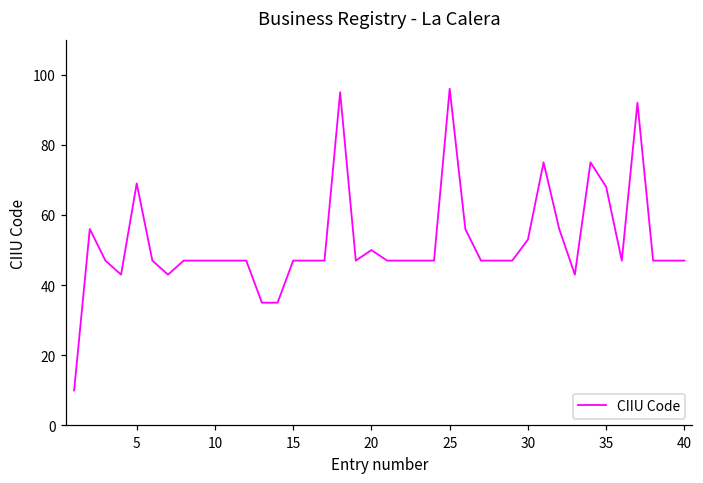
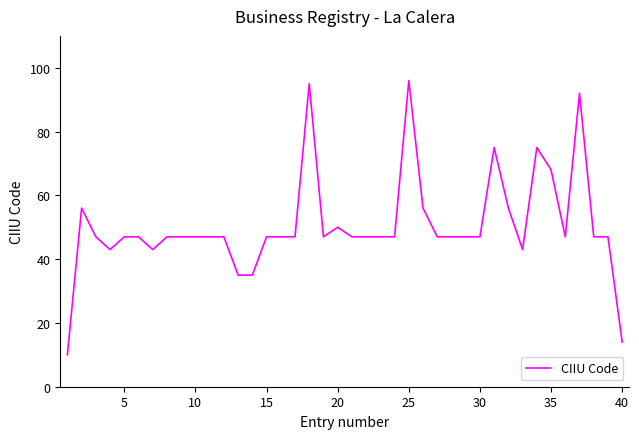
5: 69 -> 47
30: 53 -> 47
40: 47 -> 14
